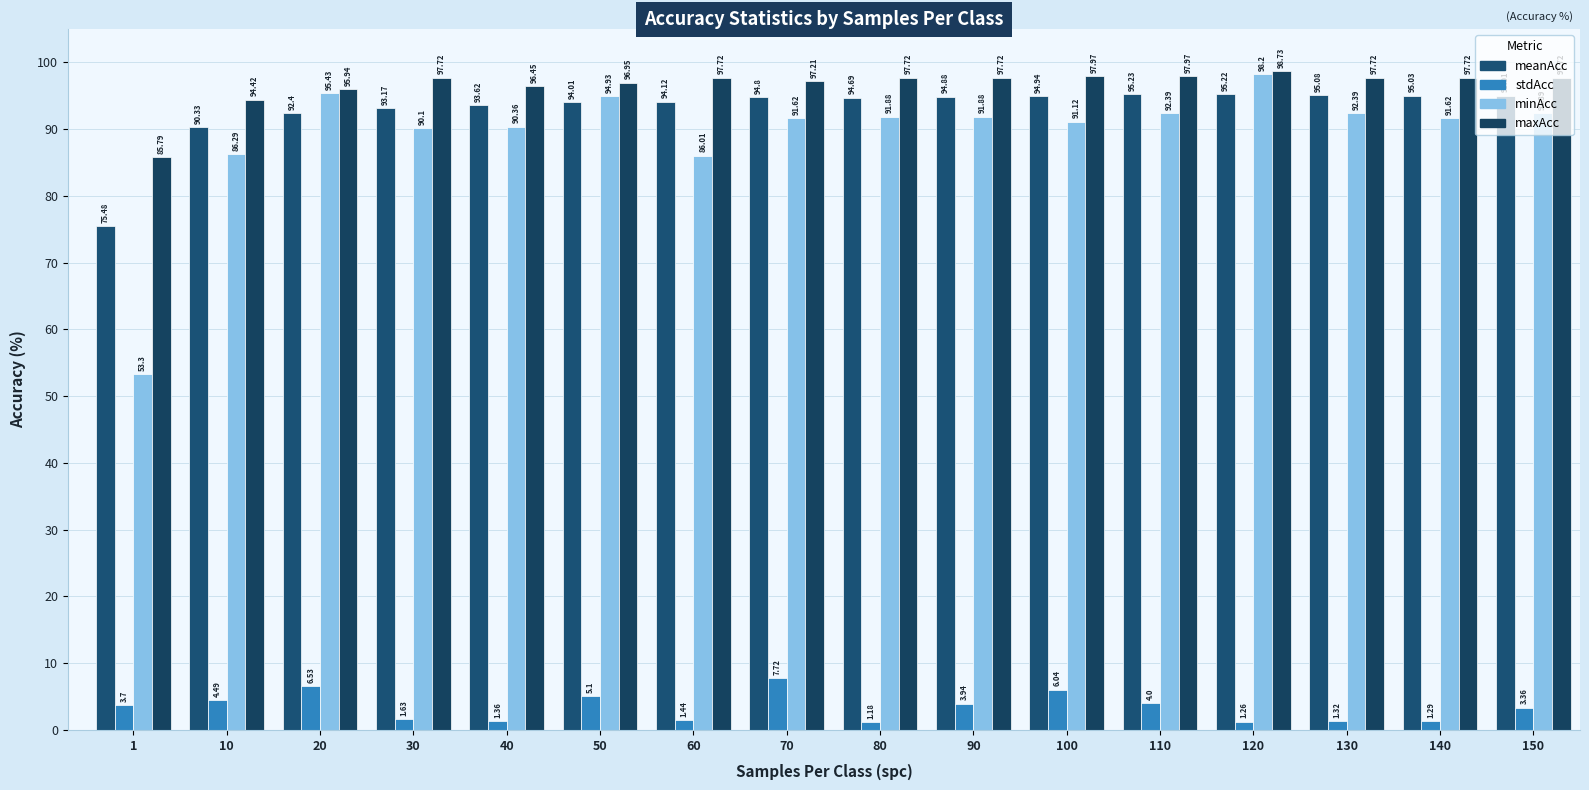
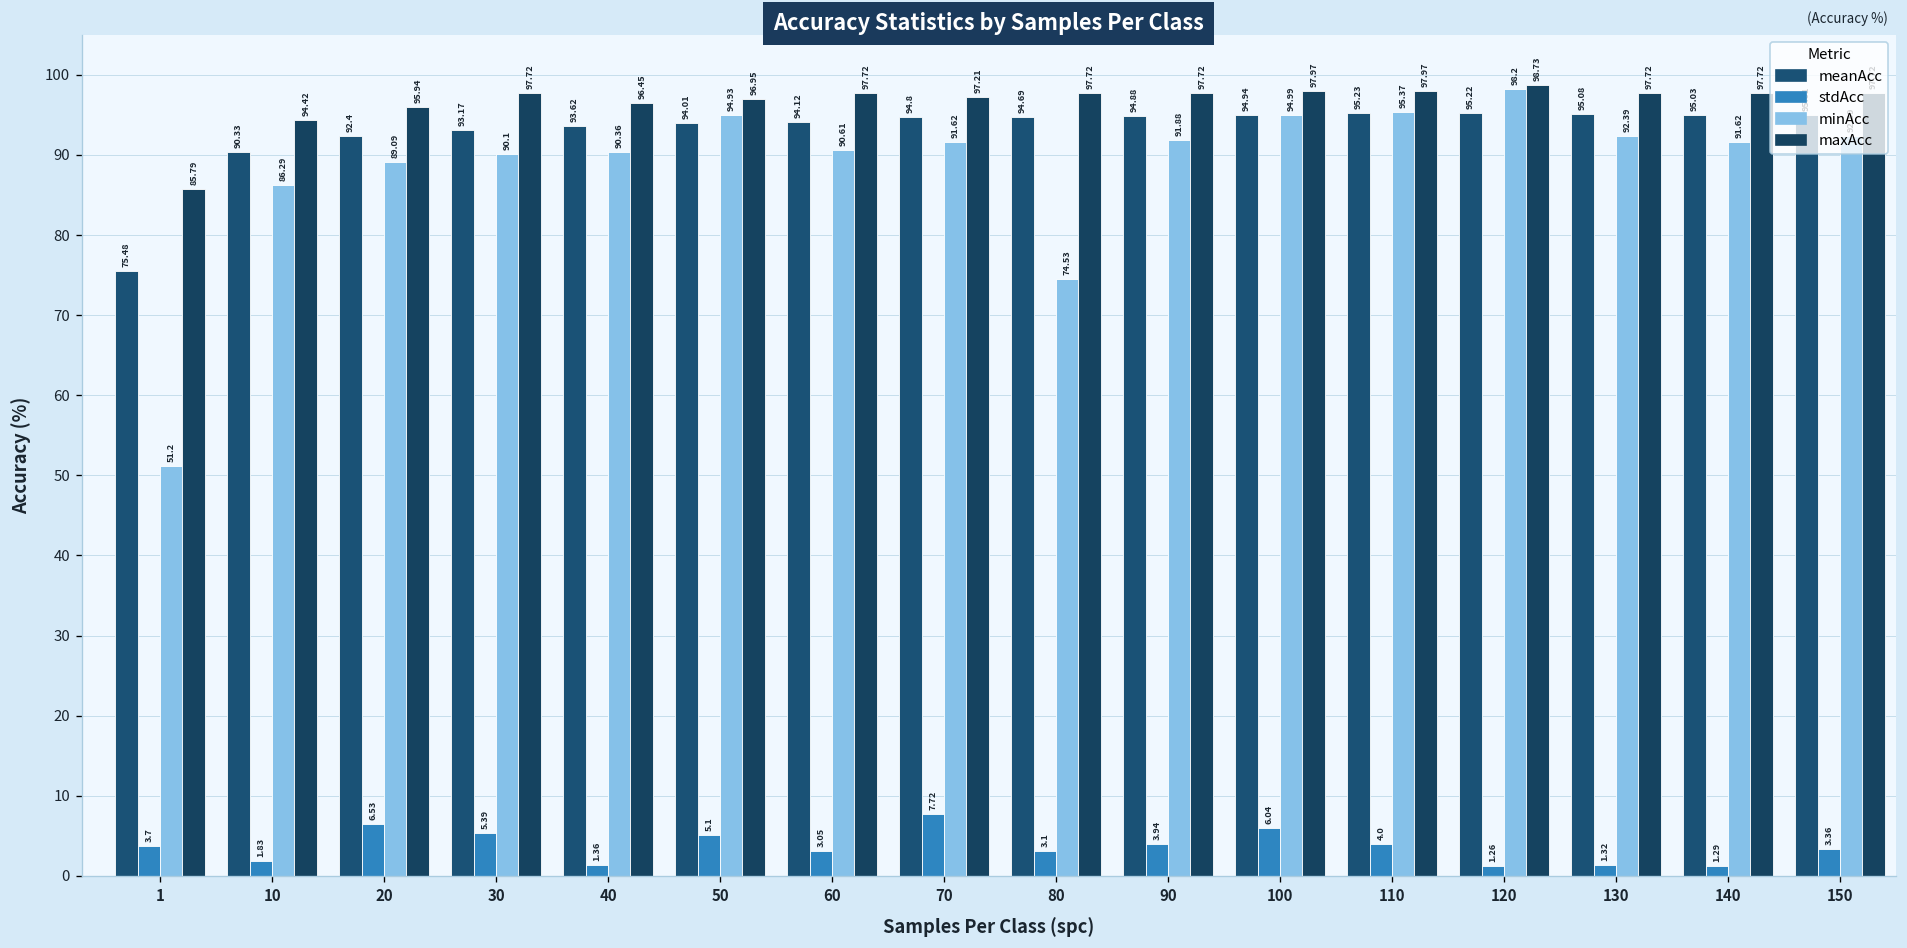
minAcc, 1: 53.3 -> 51.2
stdAcc, 10: 4.49 -> 1.83
minAcc, 20: 95.43 -> 89.09
stdAcc, 30: 1.63 -> 5.39
stdAcc, 60: 1.44 -> 3.05
minAcc, 60: 86.01 -> 90.61
stdAcc, 80: 1.18 -> 3.1
minAcc, 80: 91.88 -> 74.53
minAcc, 100: 91.12 -> 94.99
minAcc, 110: 92.39 -> 95.37
